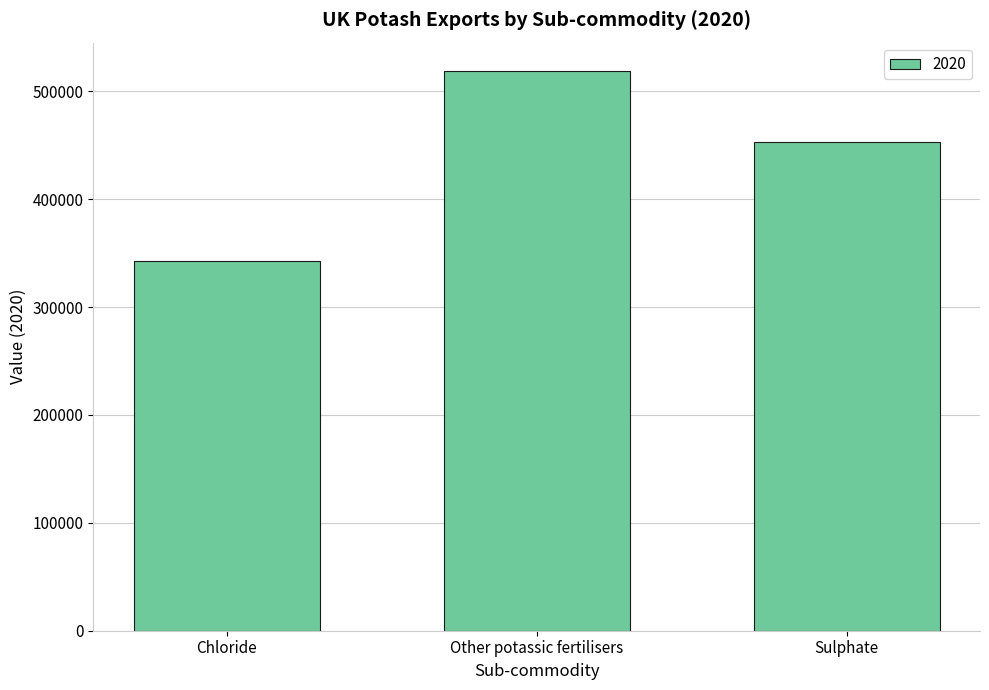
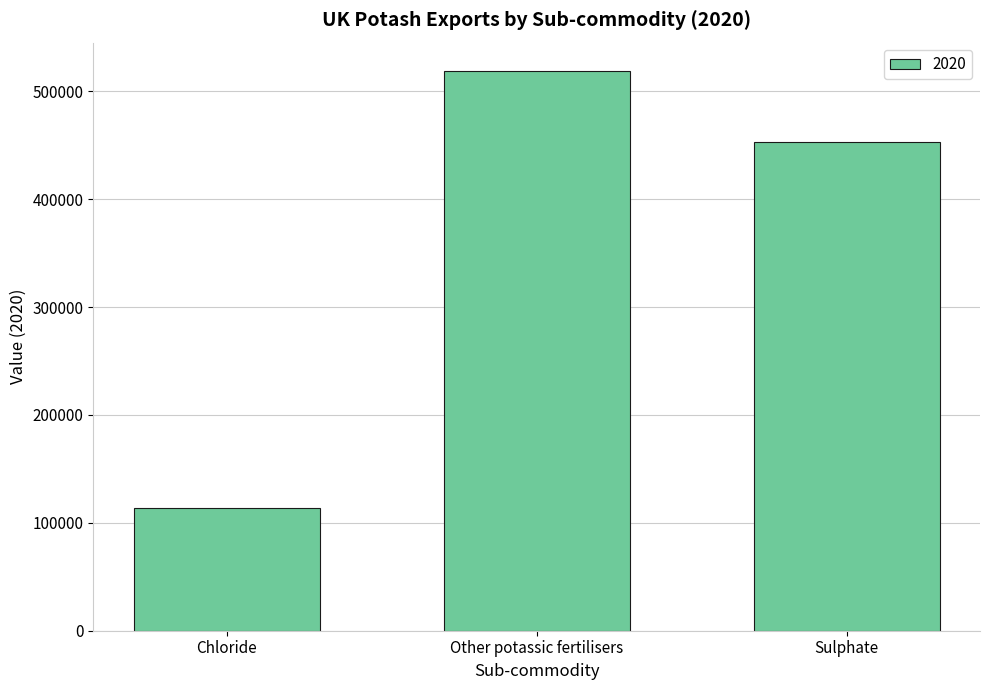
Chloride: 342000 -> 113000
